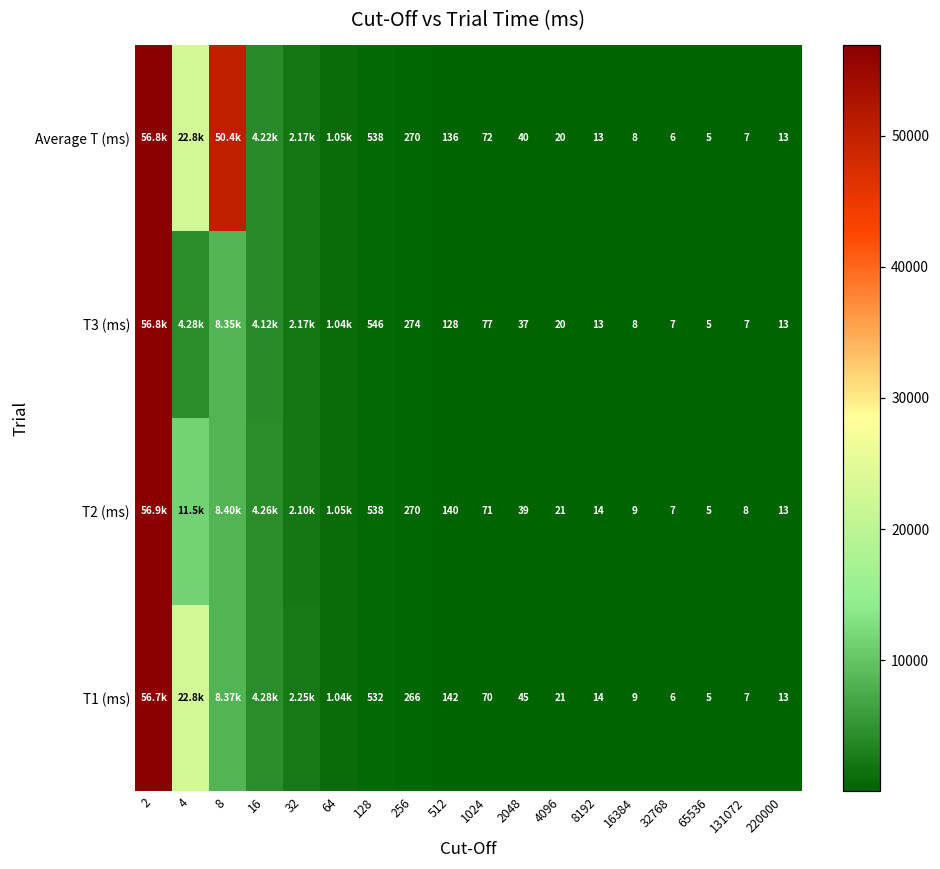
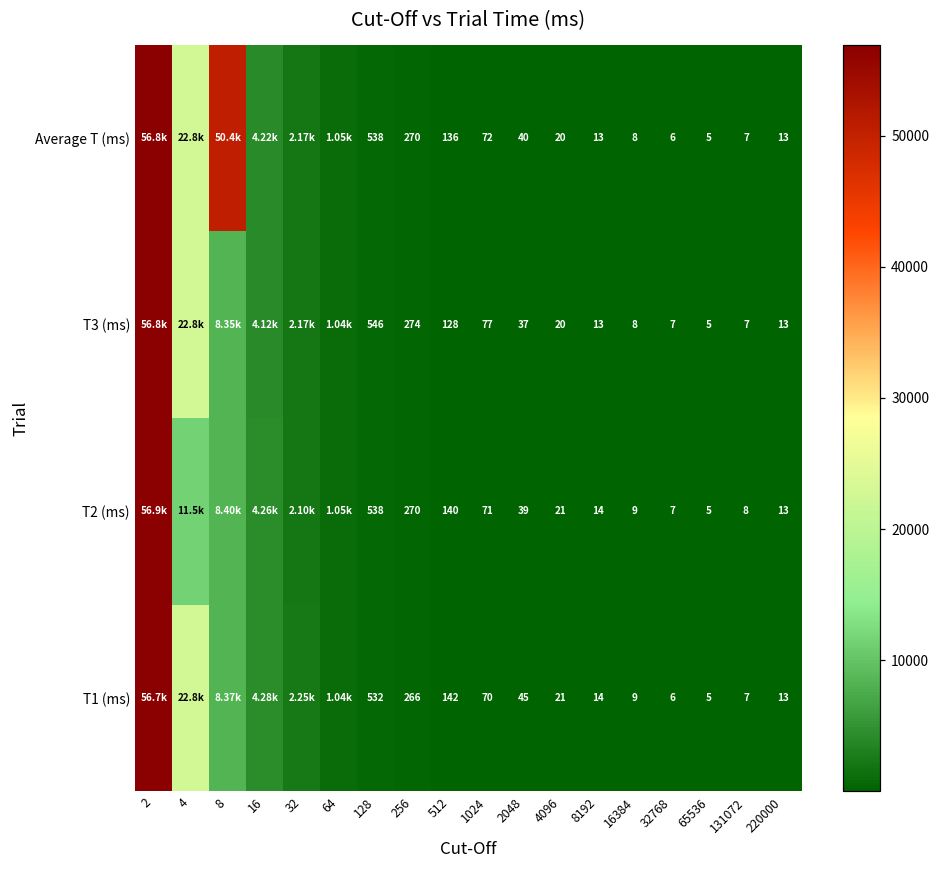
T3 (ms), 4: 4.28k -> 22.8k
